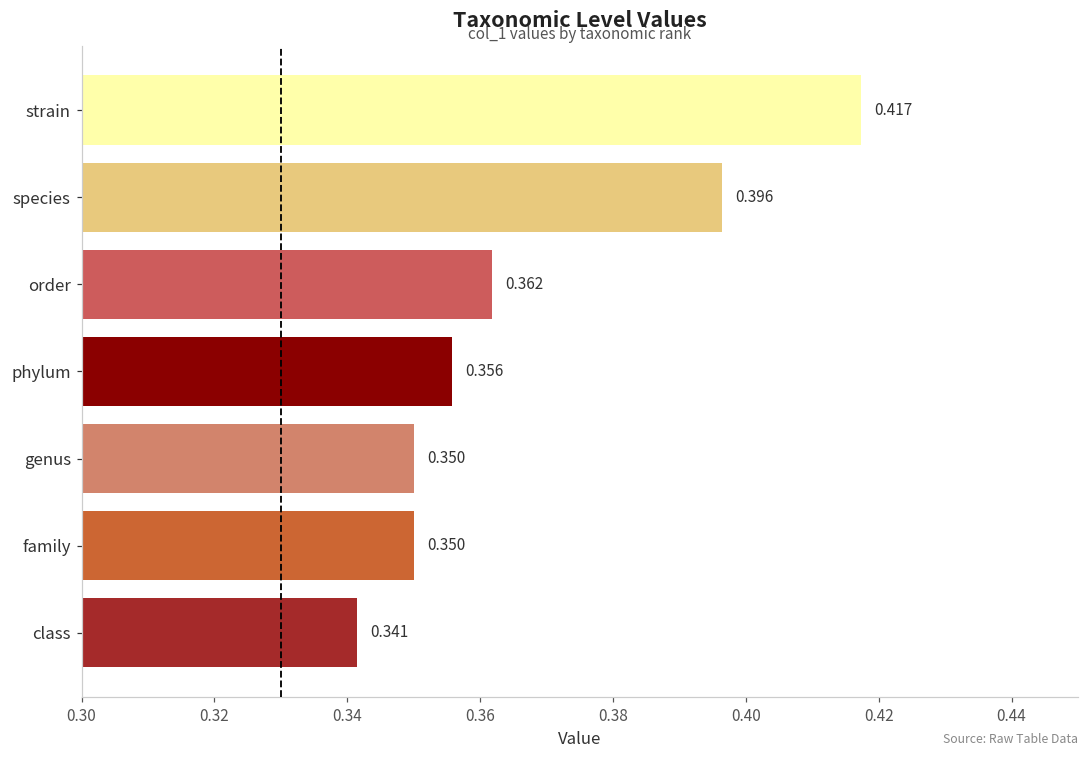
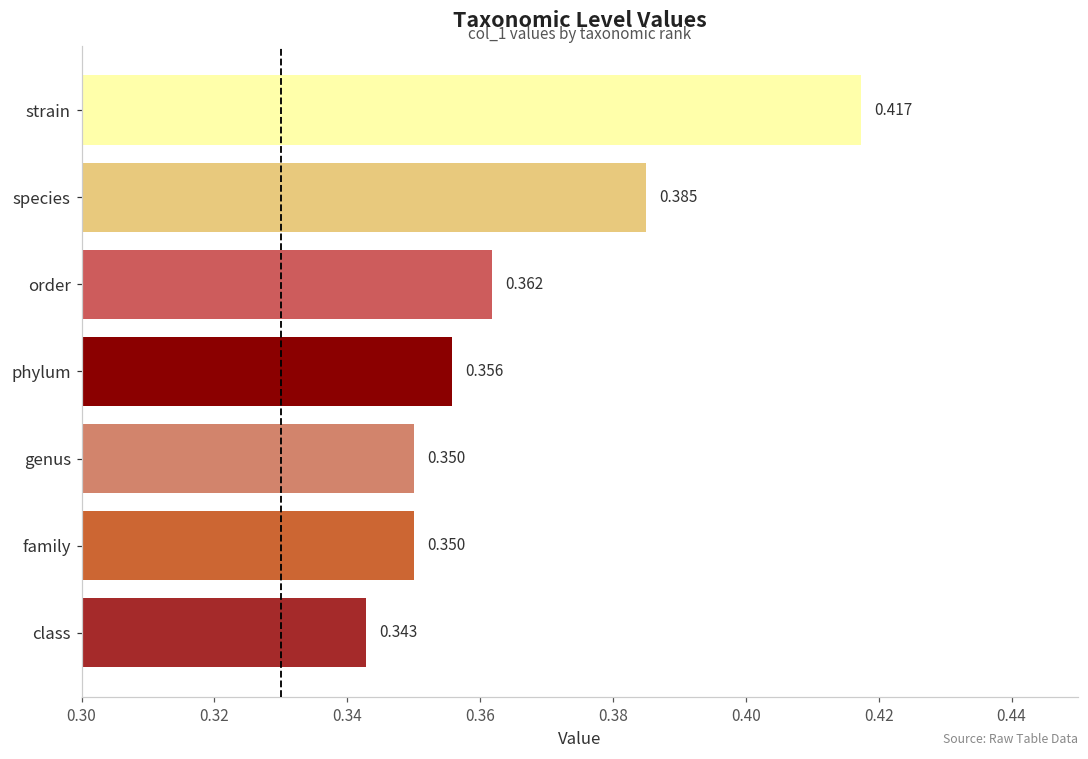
species: 0.396 -> 0.385
class: 0.341 -> 0.343
